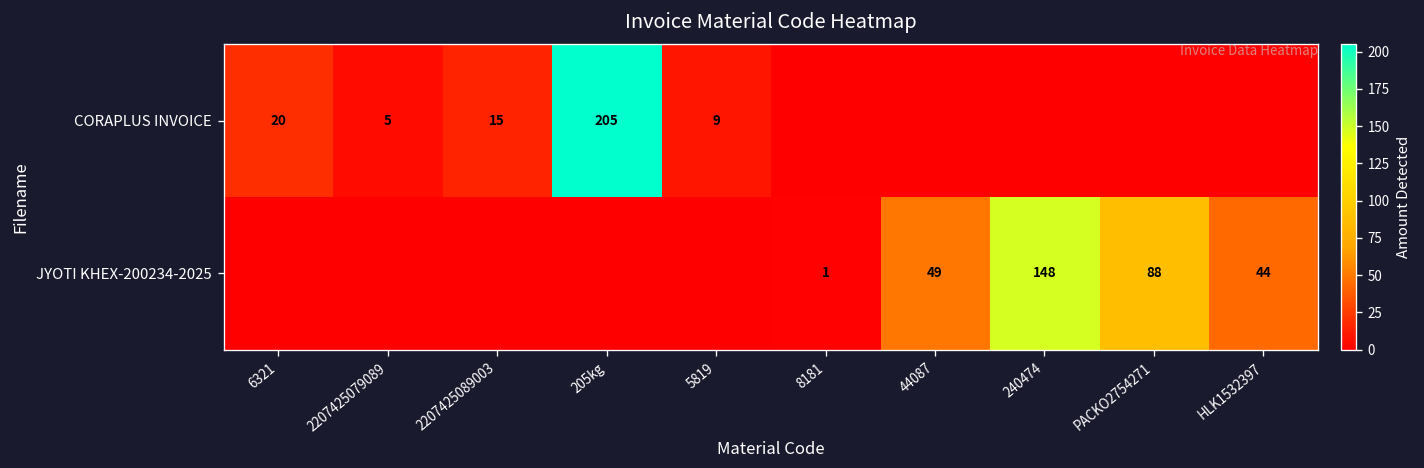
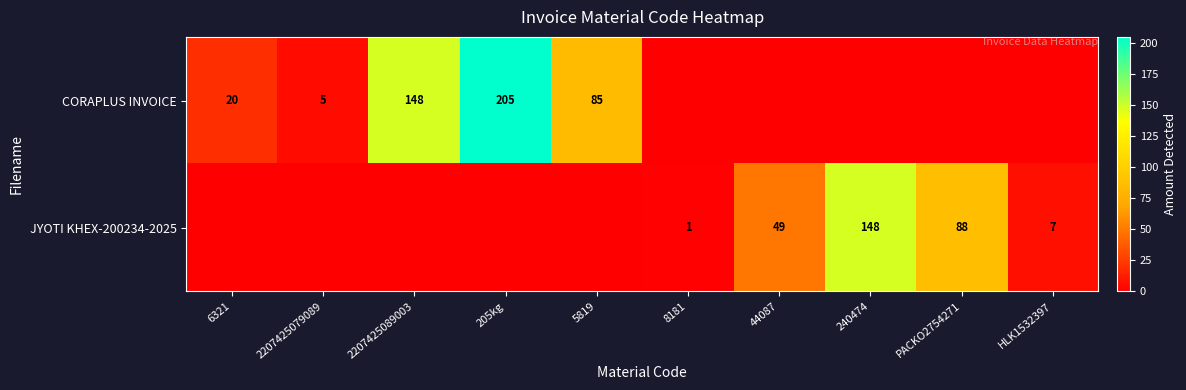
CORAPLUS INVOICE, 2207425089003: 15 -> 148
CORAPLUS INVOICE, 5819: 9 -> 85
JYOTI KHEX-200234-2025, HLK1532397: 44 -> 7
